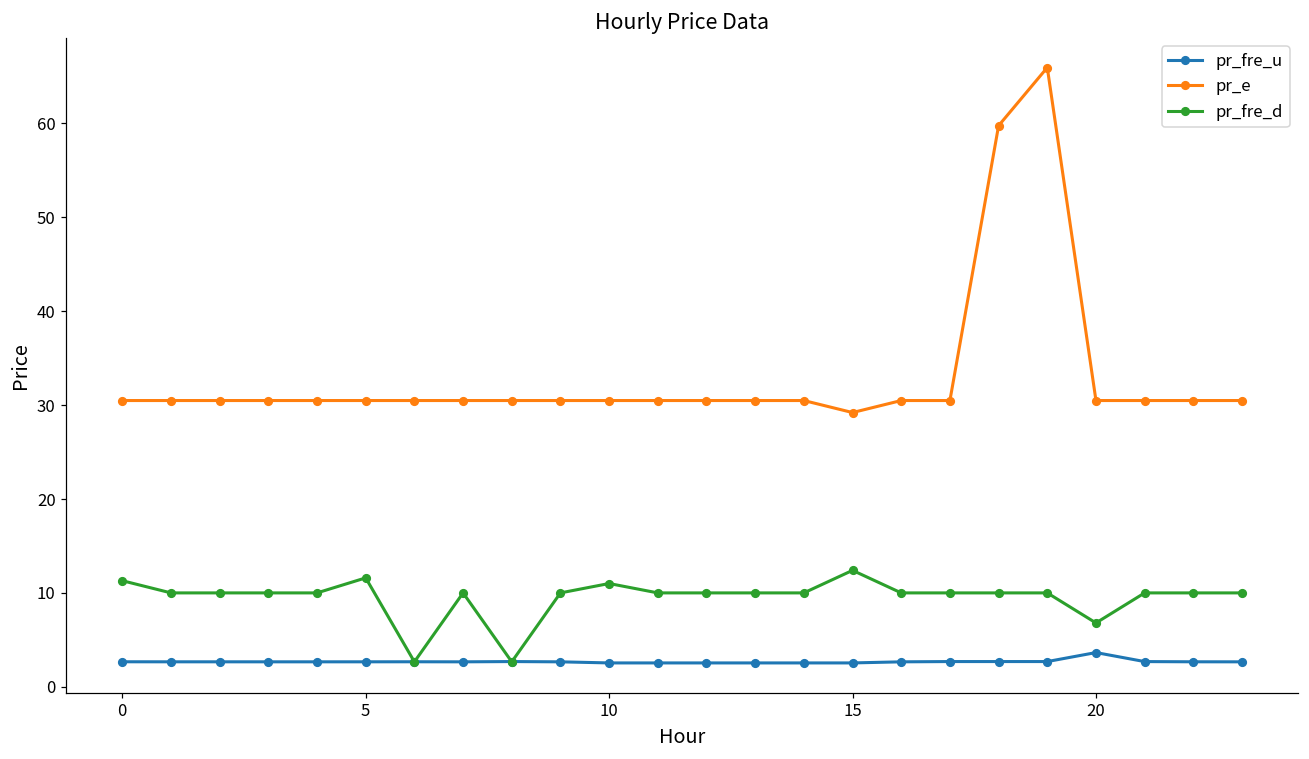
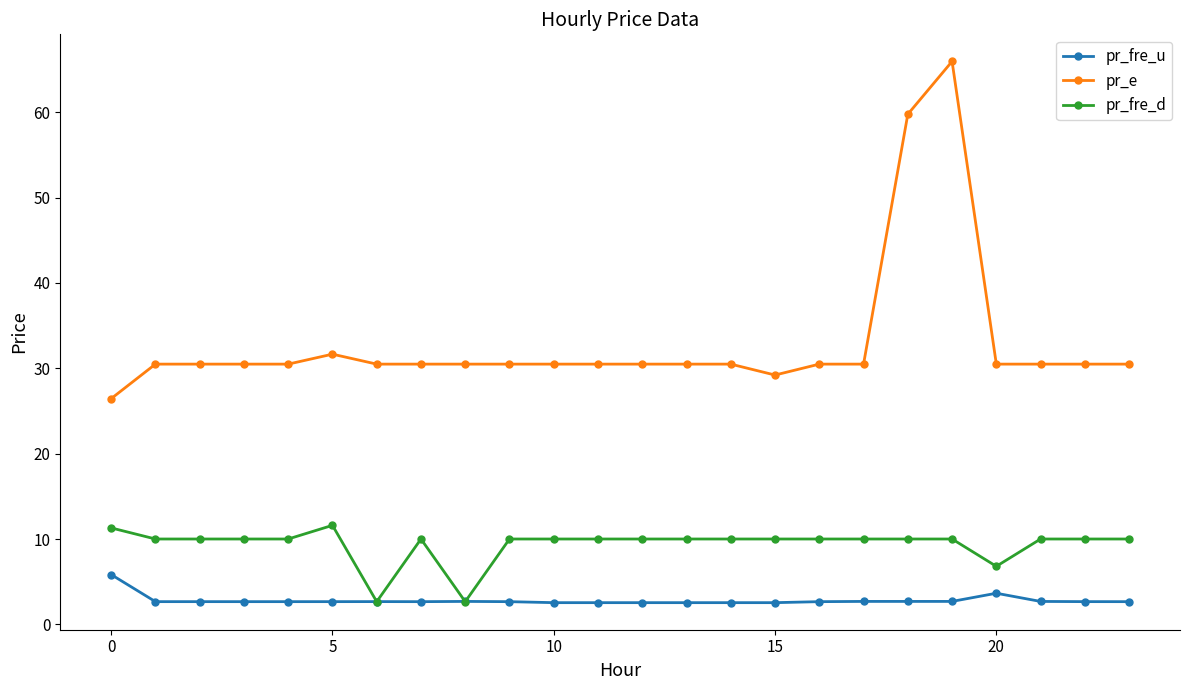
pr_fre_u, 0: 3 -> 6
pr_e, 0: 30 -> 26
pr_e, 5: 30 -> 32
pr_fre_d, 10: 11 -> 10
pr_fre_d, 15: 12 -> 10
